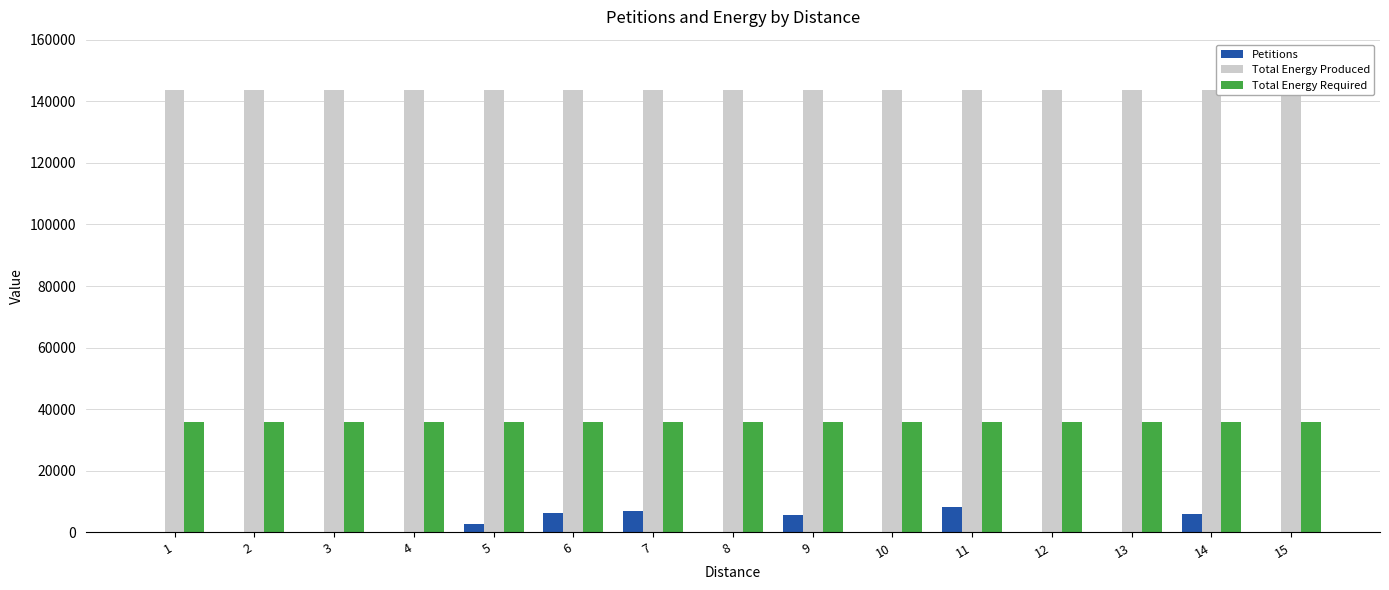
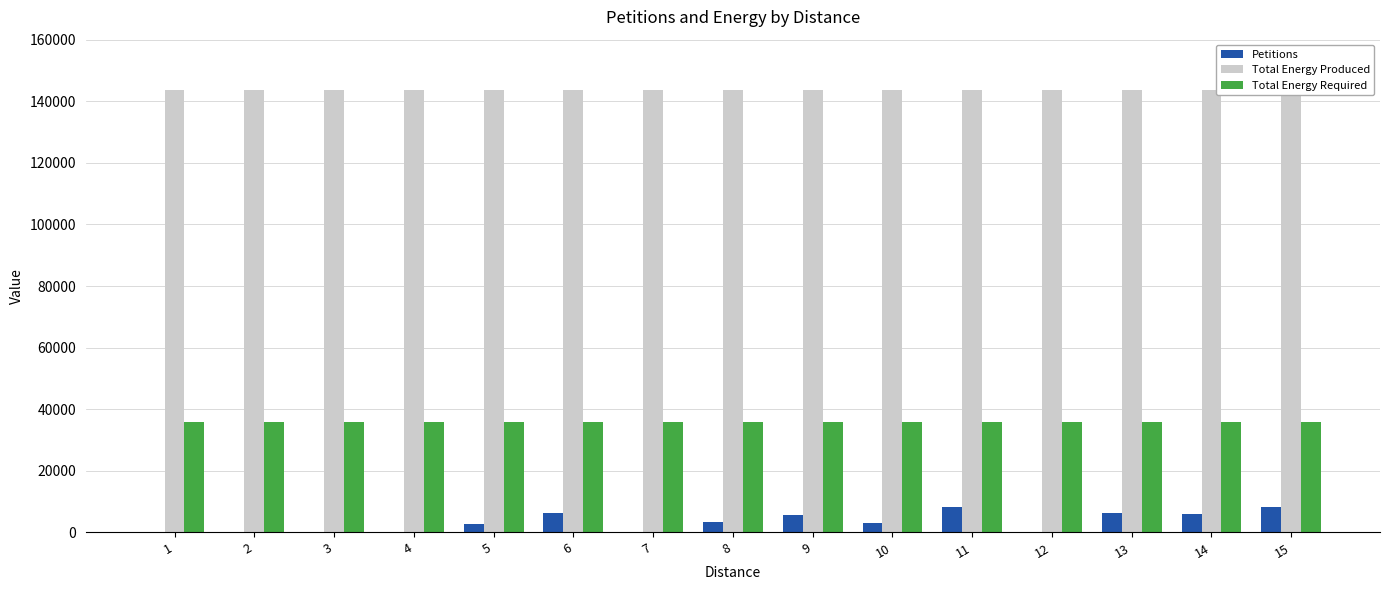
Petitions, 7: 7000 -> 0
Petitions, 8: 0 -> 4000
Petitions, 10: 0 -> 3000
Petitions, 13: 0 -> 6000
Petitions, 15: 0 -> 8000
